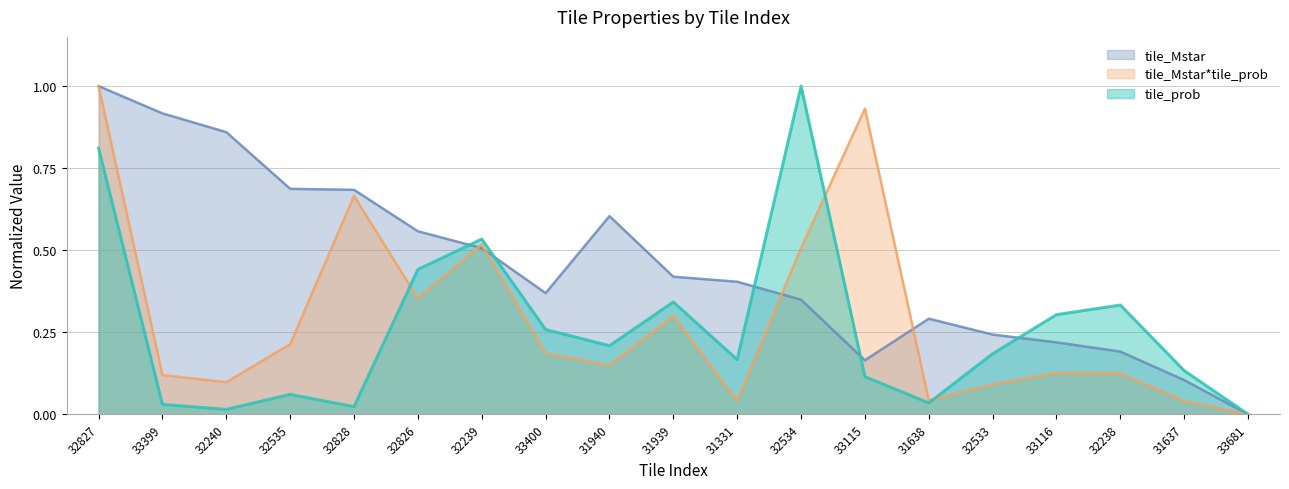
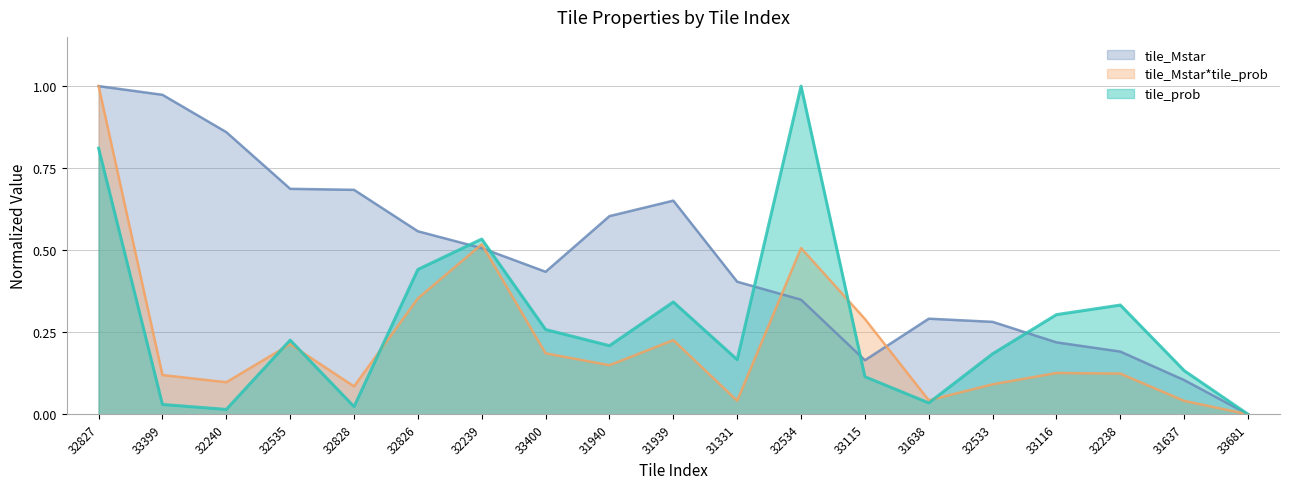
tile_Mstar, 33399: 0.92 -> 0.97
tile_prob, 32535: 0.06 -> 0.23
tile_Mstar*tile_prob, 32828: 0.67 -> 0.08
tile_Mstar, 33400: 0.37 -> 0.43
tile_Mstar, 31939: 0.42 -> 0.65
tile_Mstar*tile_prob, 31939: 0.30 -> 0.23
tile_Mstar*tile_prob, 33115: 0.93 -> 0.29
tile_Mstar, 32533: 0.24 -> 0.28
